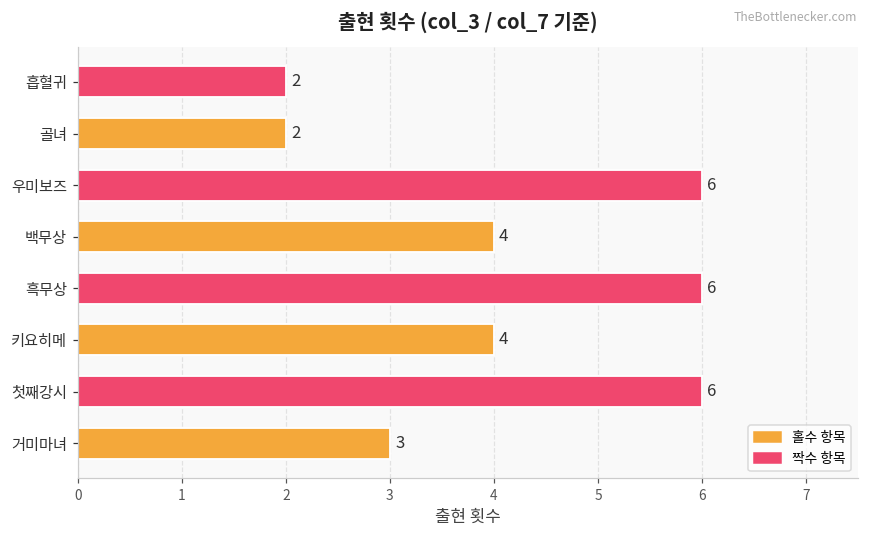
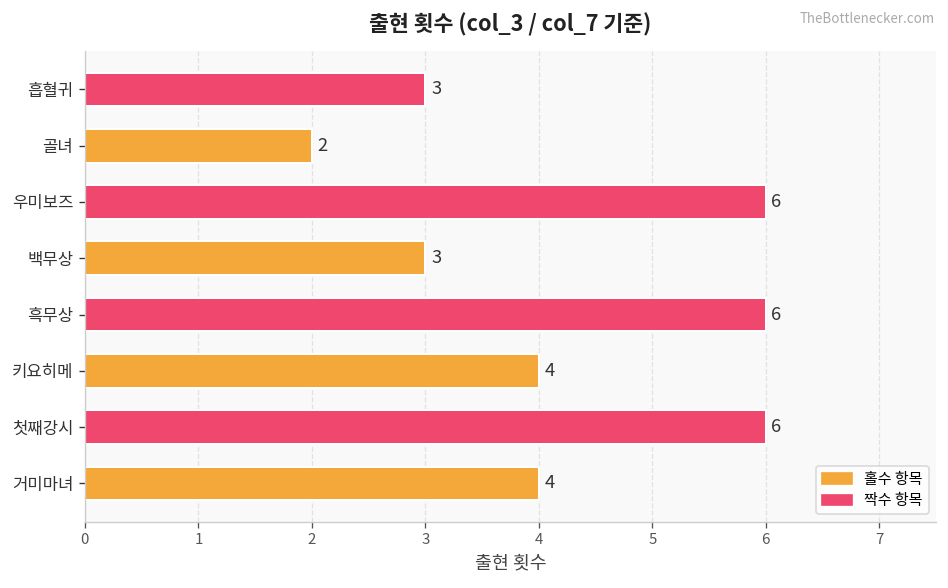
흡혈귀: 2 -> 3
백무상: 4 -> 3
거미마녀: 3 -> 4
